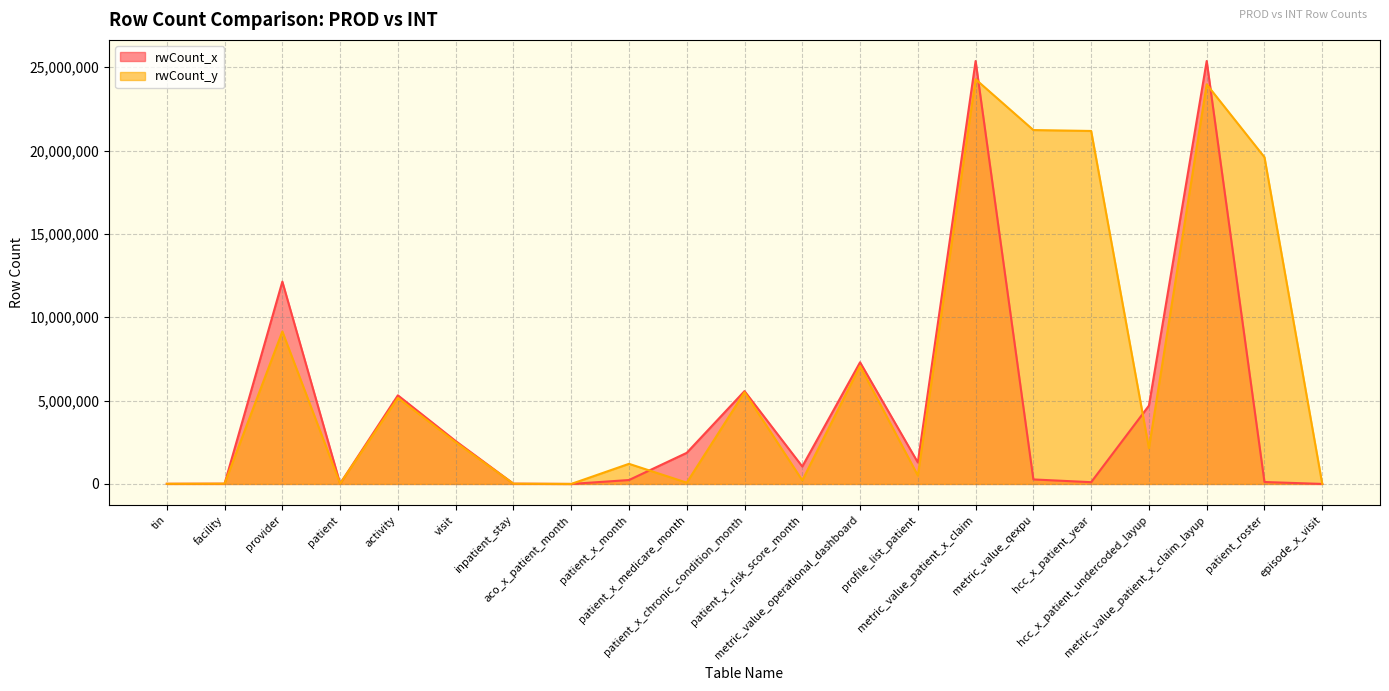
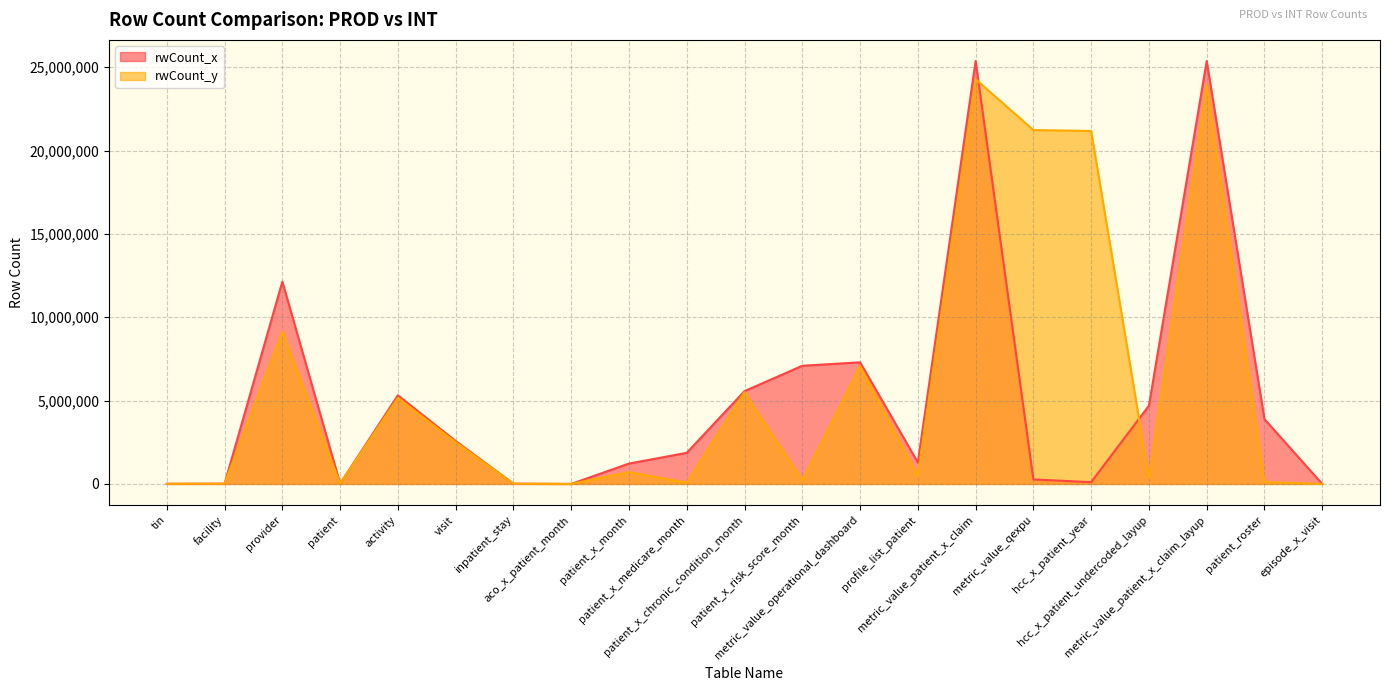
rwCount_x, patient_x_month: 200,000 -> 1,200,000
rwCount_y, patient_x_month: 1,200,000 -> 700,000
rwCount_x, patient_x_risk_score_month: 1,000,000 -> 7,100,000
rwCount_y, hcc_x_patient_undercoded_layup: 2,100,000 -> 300,000
rwCount_x, patient_roster: 100,000 -> 3,900,000
rwCount_y, patient_roster: 19,600,000 -> 100,000
